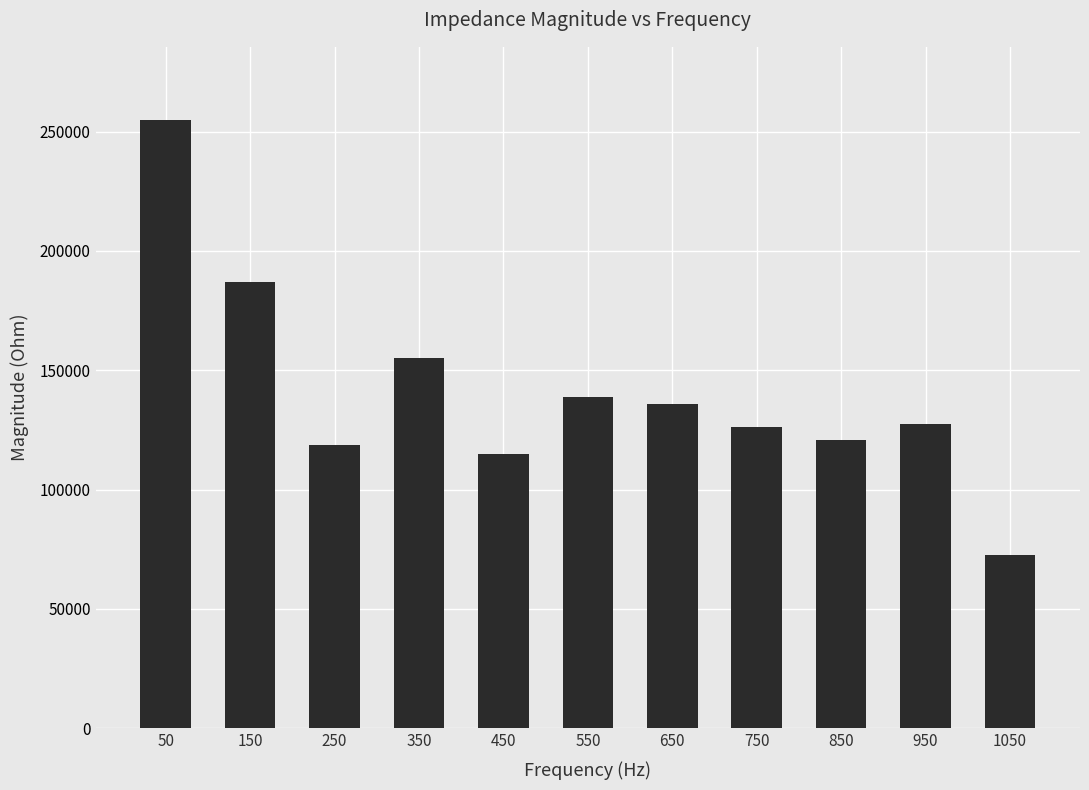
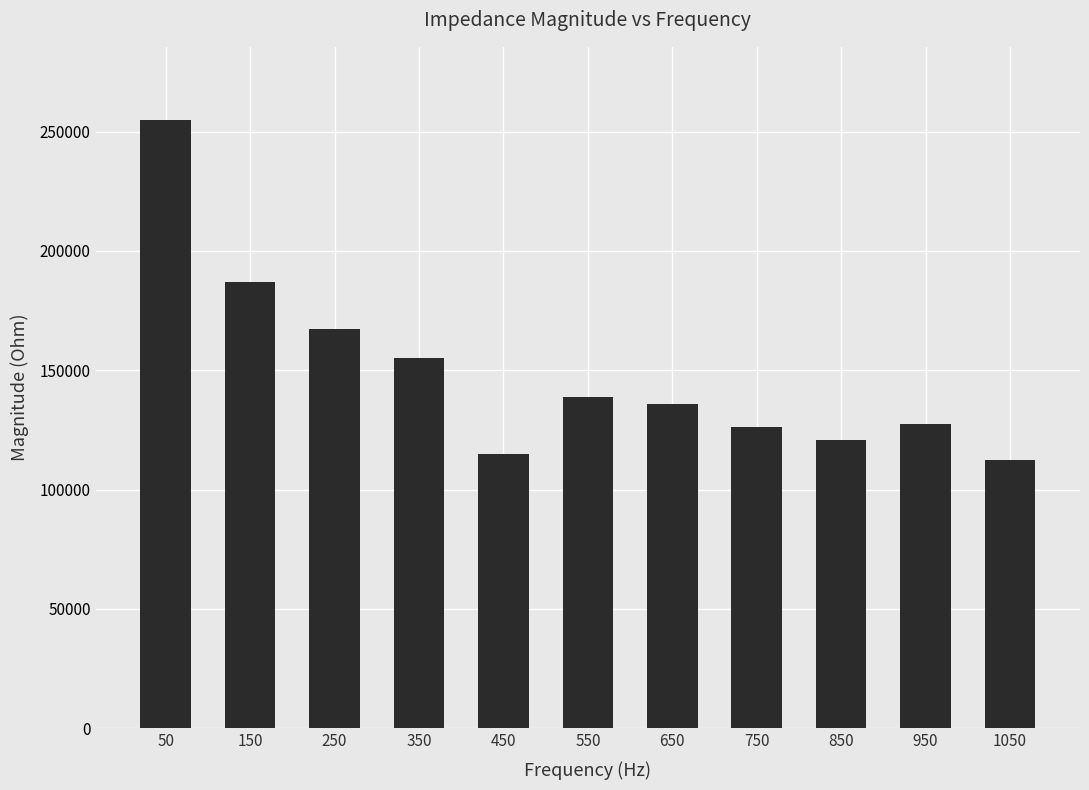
250: 119000 -> 167000
1050: 73000 -> 112000
